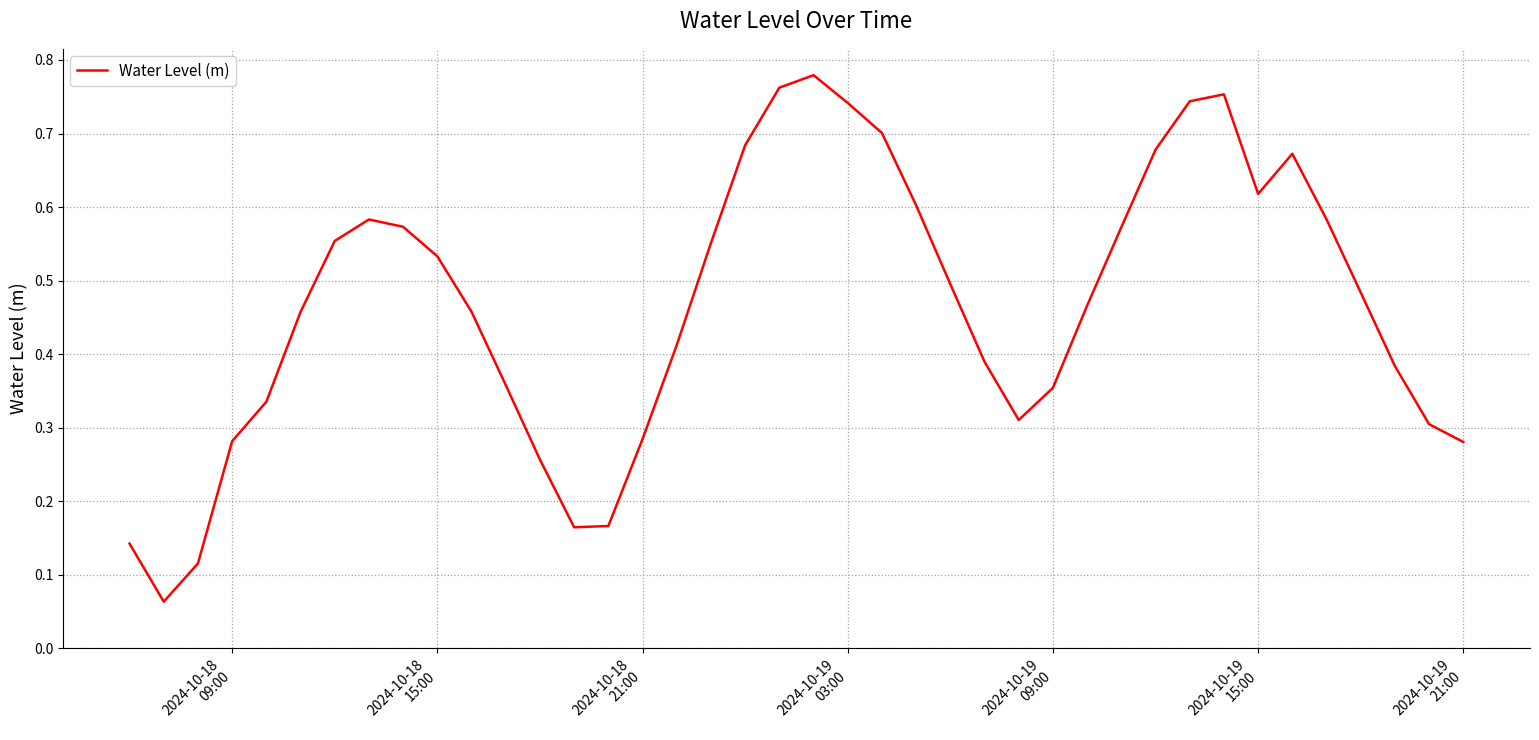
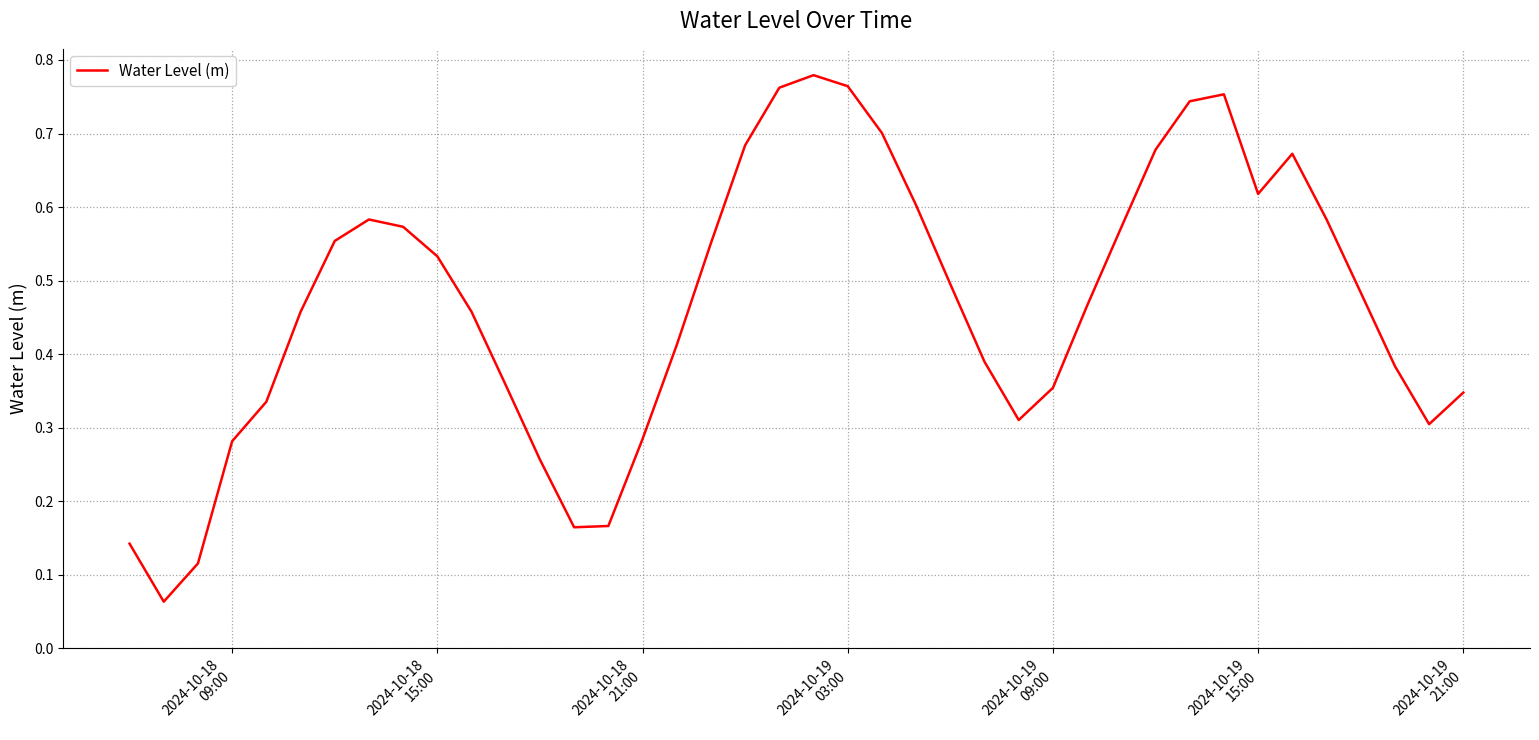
2024-10-19 03:00: 0.74 -> 0.76
2024-10-19 21:00: 0.28 -> 0.35
